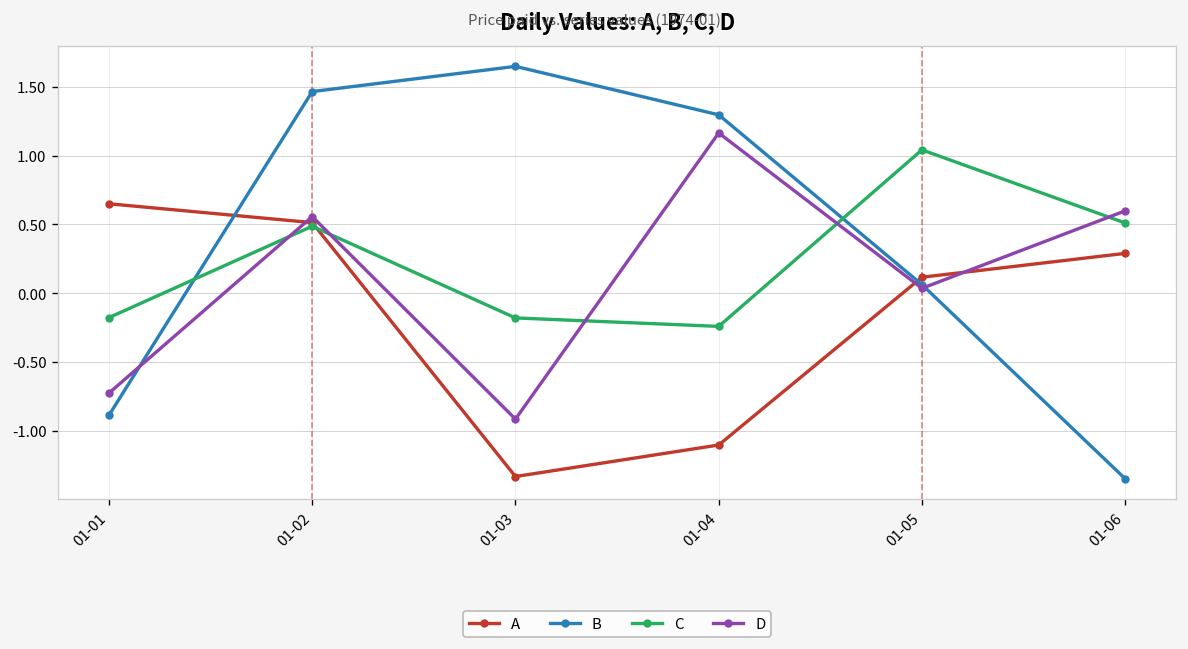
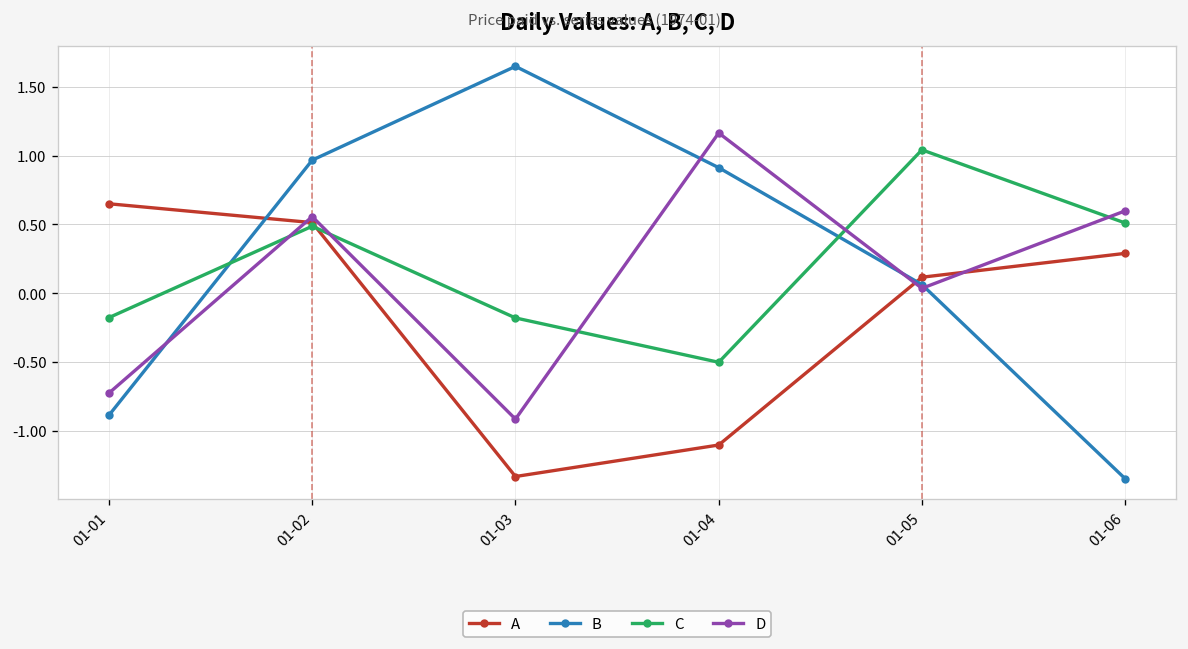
B, 01-02: 1.47 -> 0.97
B, 01-04: 1.30 -> 0.91
C, 01-04: -0.24 -> -0.50
